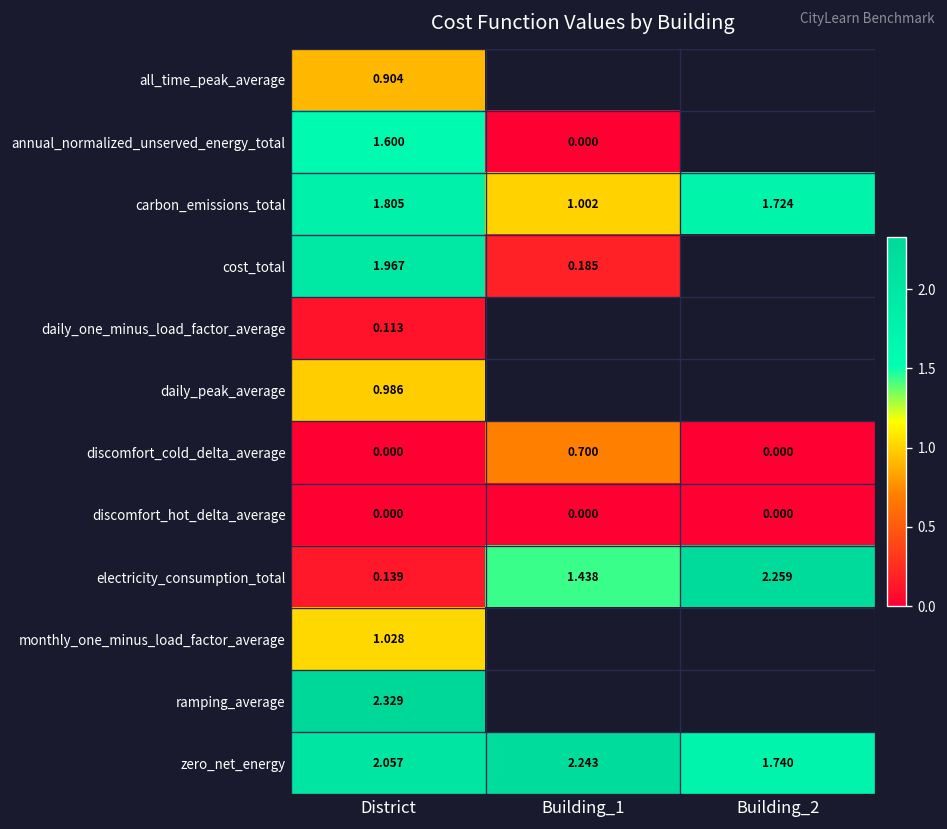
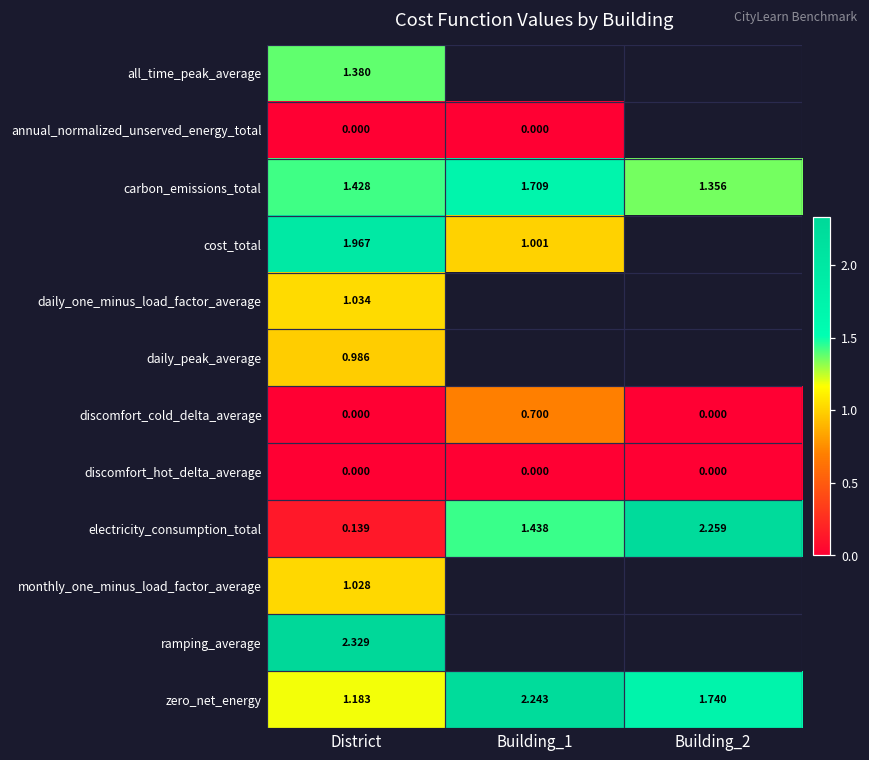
all_time_peak_average, District: 0.904 -> 1.380
annual_normalized_unserved_energy_total, District: 1.600 -> 0.000
carbon_emissions_total, District: 1.805 -> 1.428
carbon_emissions_total, Building_1: 1.002 -> 1.709
carbon_emissions_total, Building_2: 1.724 -> 1.356
cost_total, Building_1: 0.185 -> 1.001
daily_one_minus_load_factor_average, District: 0.113 -> 1.034
zero_net_energy, District: 2.057 -> 1.183
